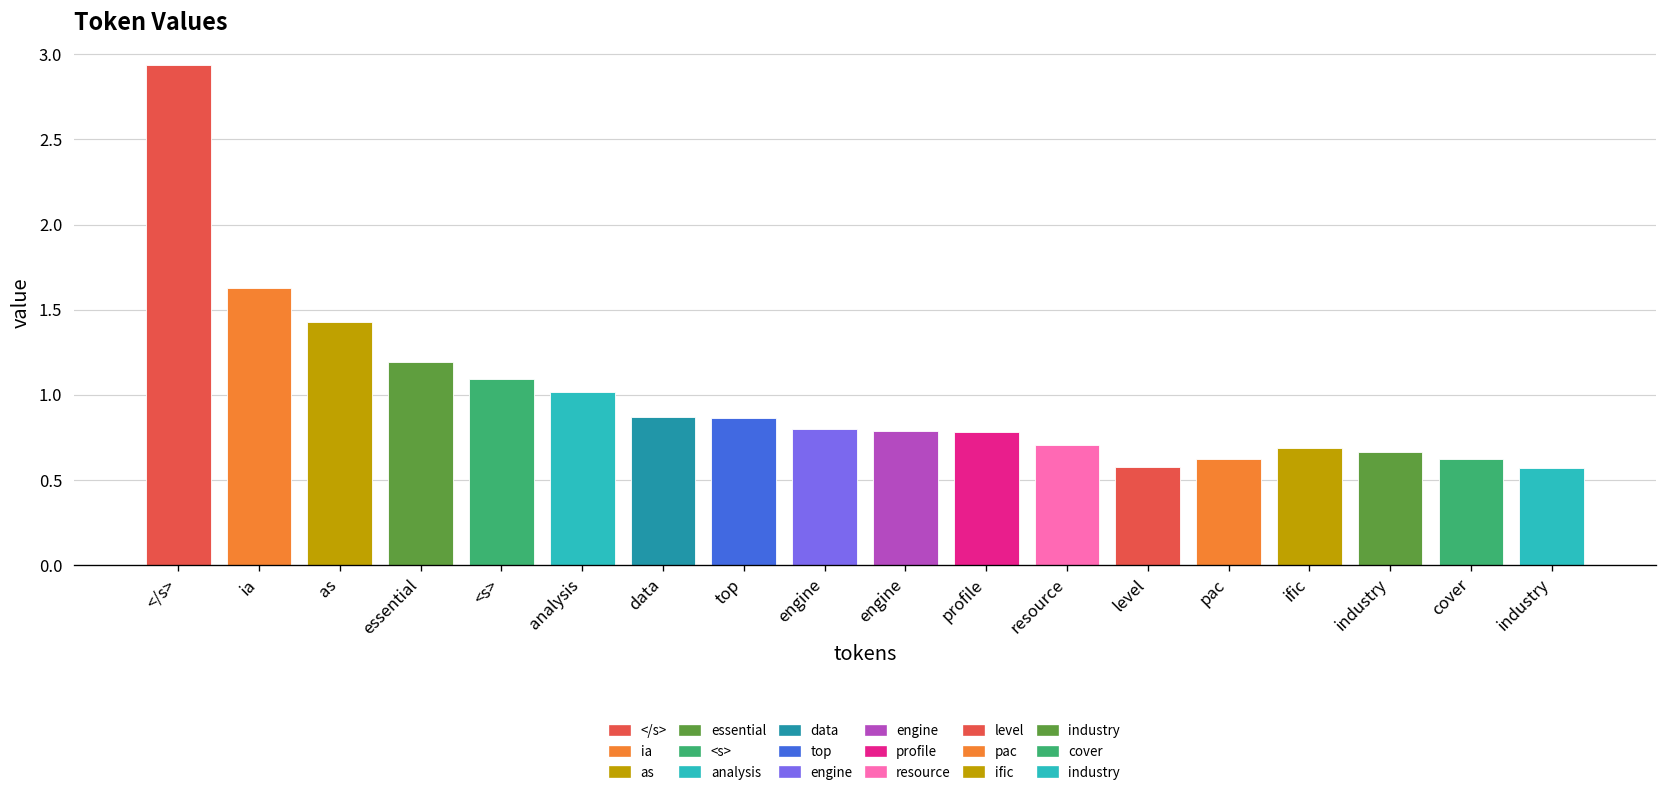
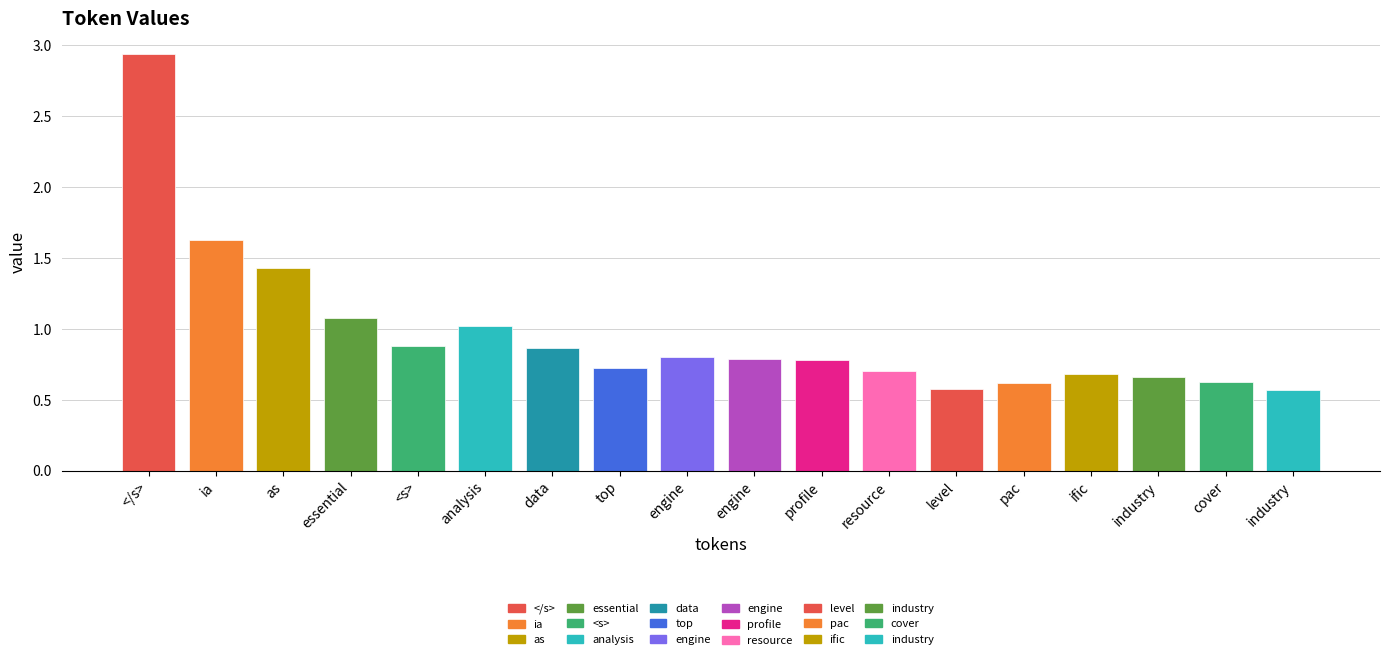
essential: 1.19 -> 1.08
<s>: 1.09 -> 0.88
top: 0.86 -> 0.73
